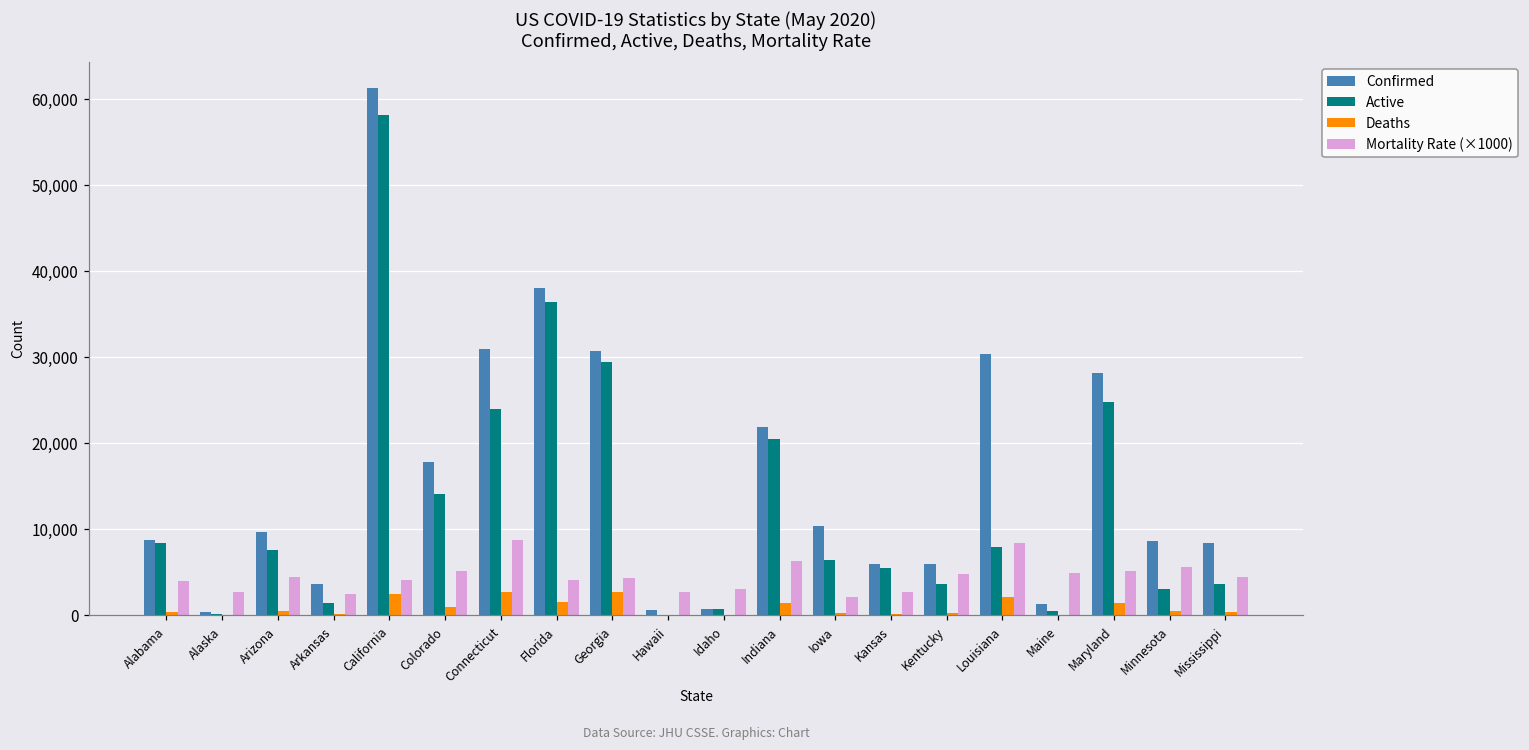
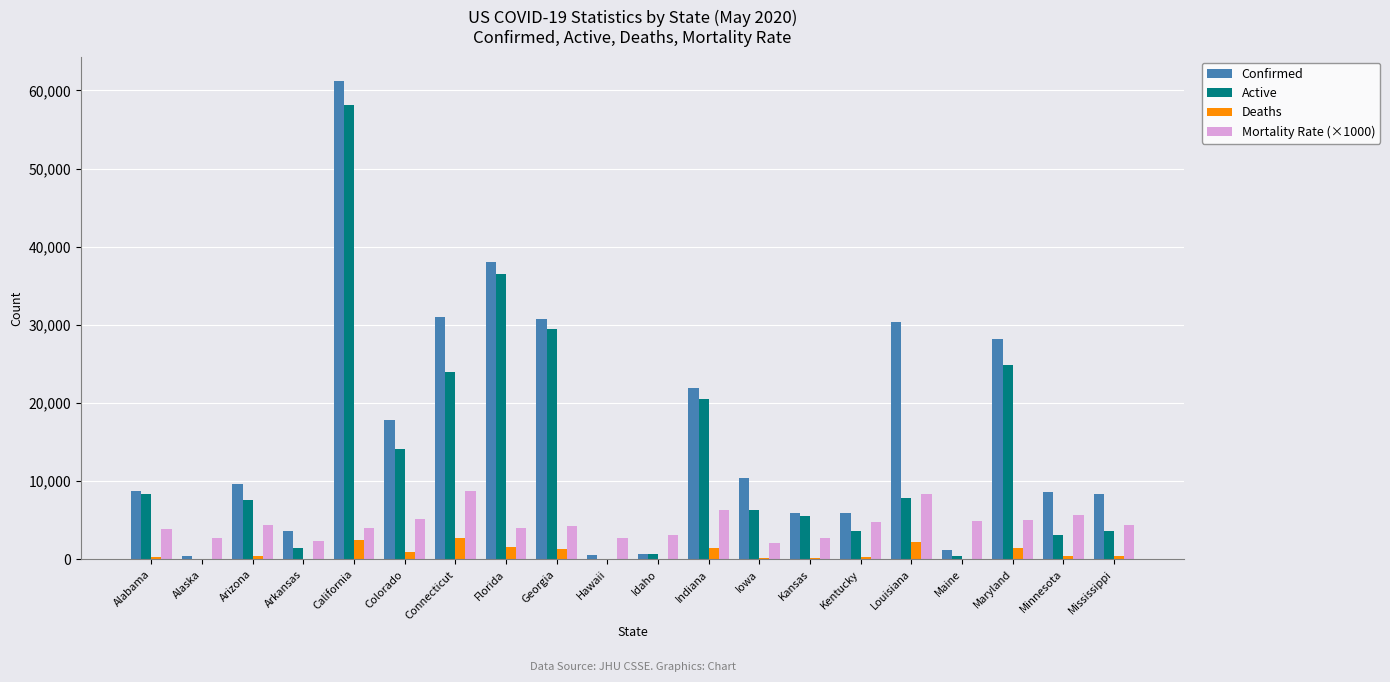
Deaths, Georgia: 3,000 -> 1,000
